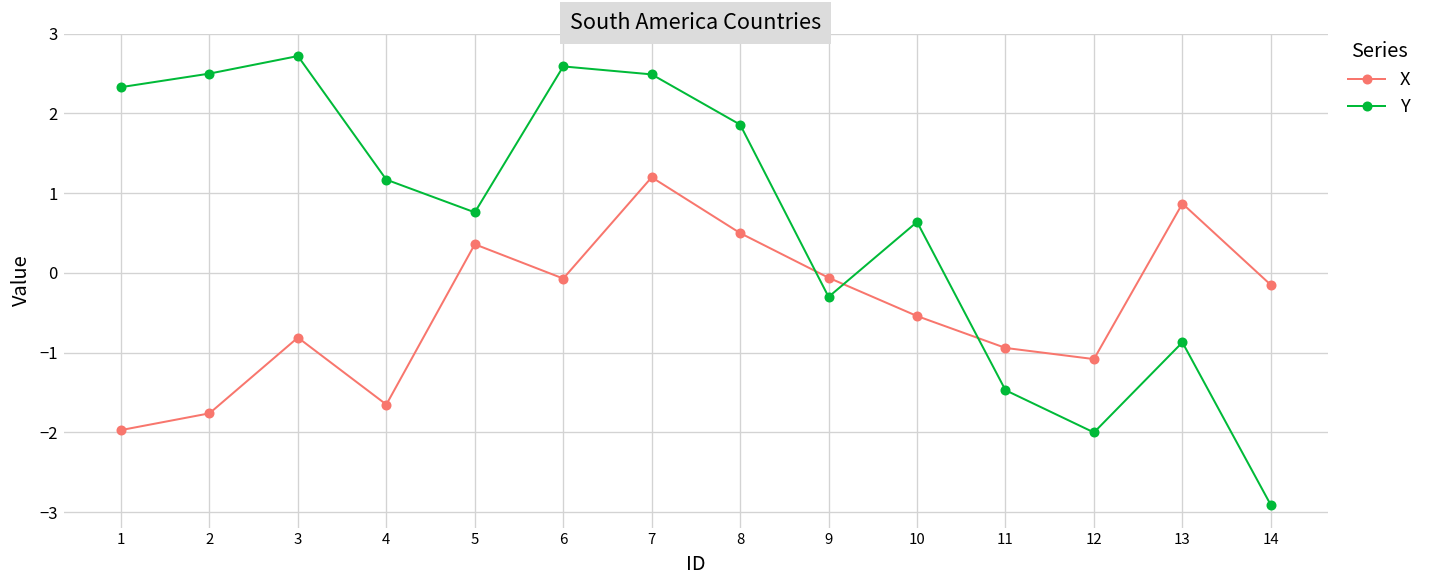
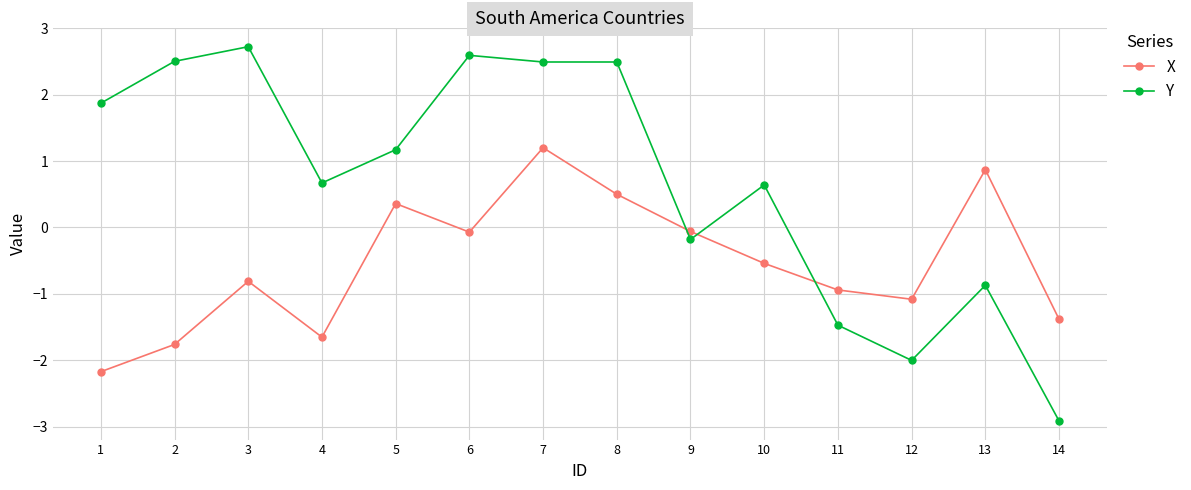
X, 1: -2.0 -> -2.2
Y, 1: 2.3 -> 1.9
Y, 4: 1.2 -> 0.7
Y, 5: 0.8 -> 1.2
Y, 8: 1.9 -> 2.5
Y, 9: -0.3 -> -0.2
X, 14: -0.2 -> -1.4
